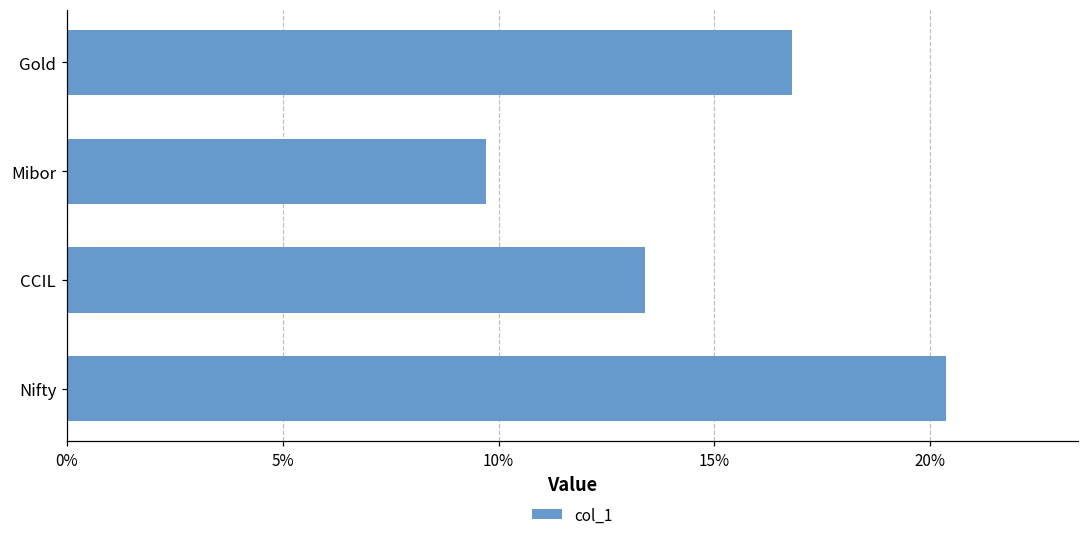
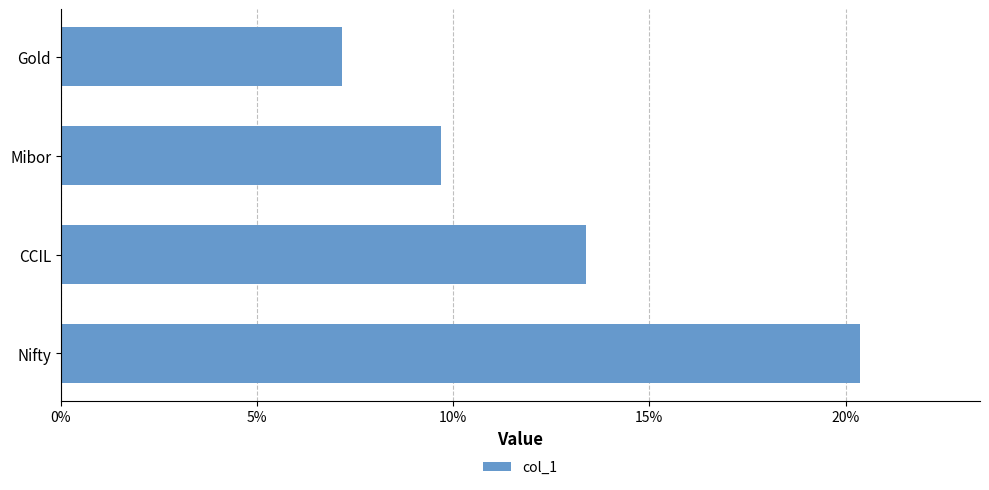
Gold: 16.8% -> 7.2%
